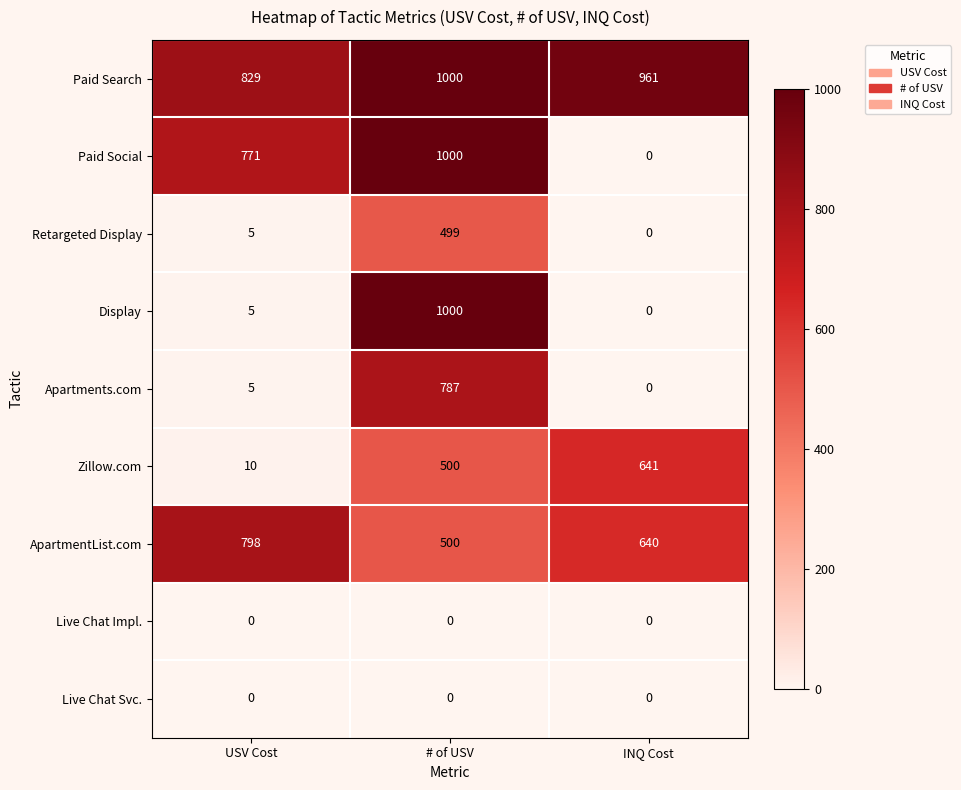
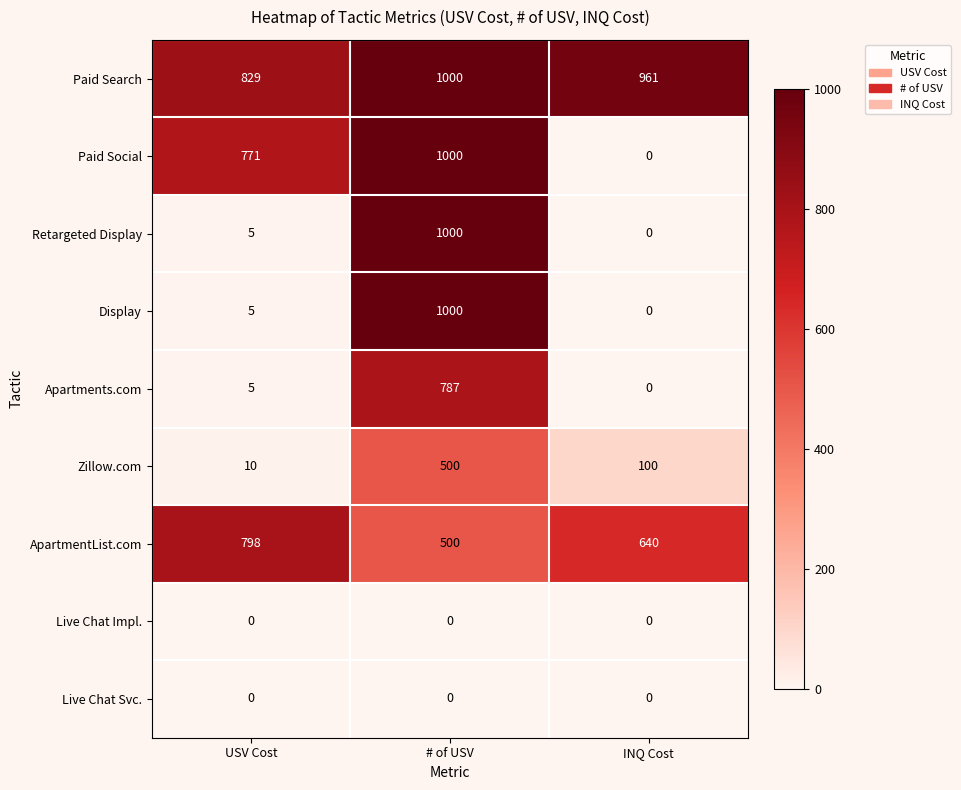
Retargeted Display, # of USV: 499 -> 1000
Zillow.com, INQ Cost: 641 -> 100
